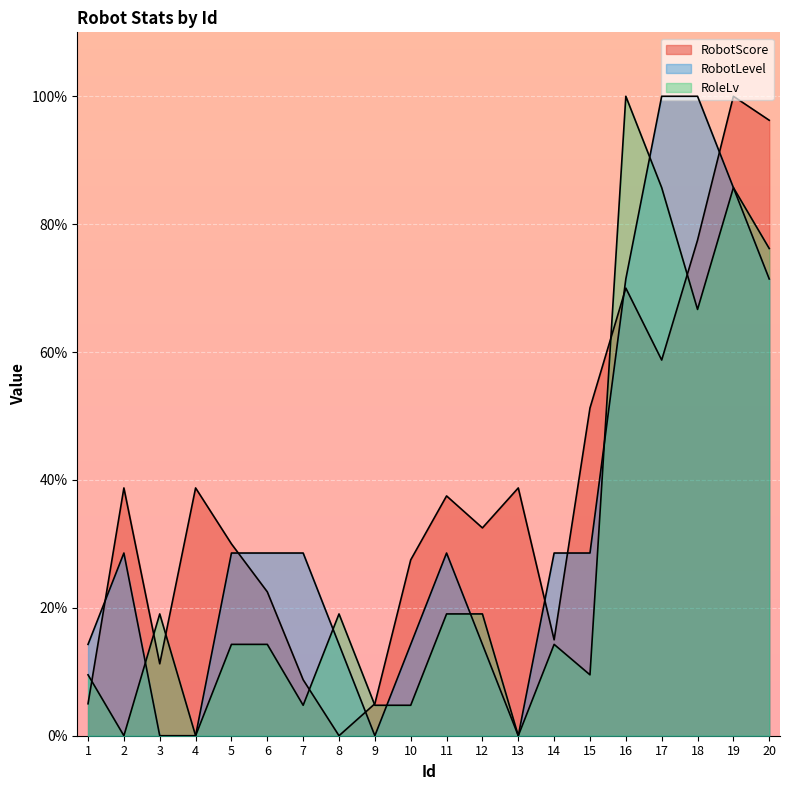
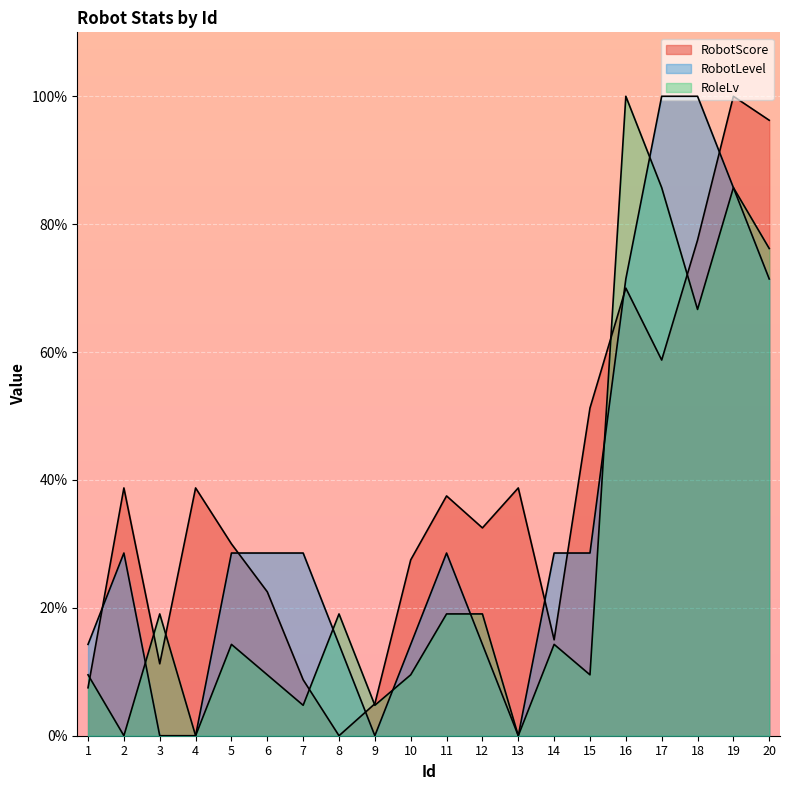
RobotScore, 1: 5% -> 8%
RoleLv, 6: 14% -> 10%
RoleLv, 10: 5% -> 10%
